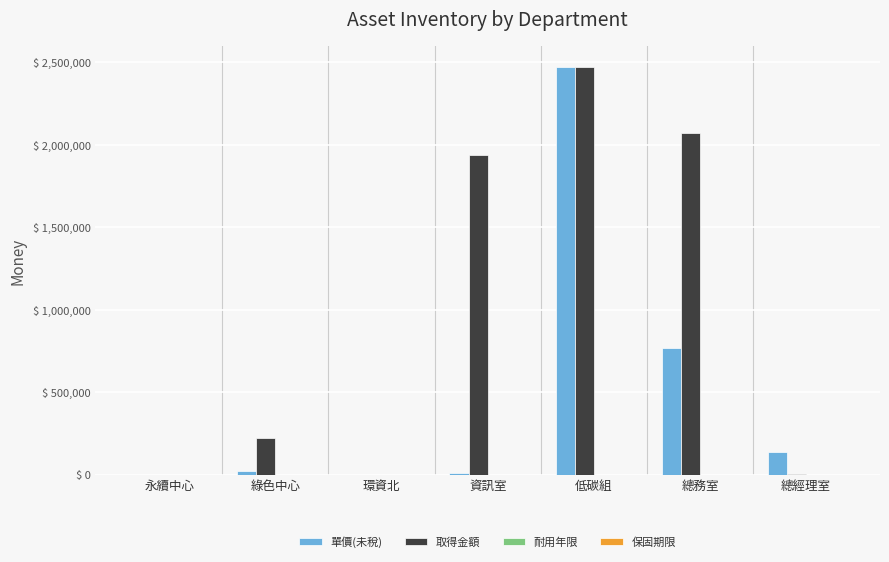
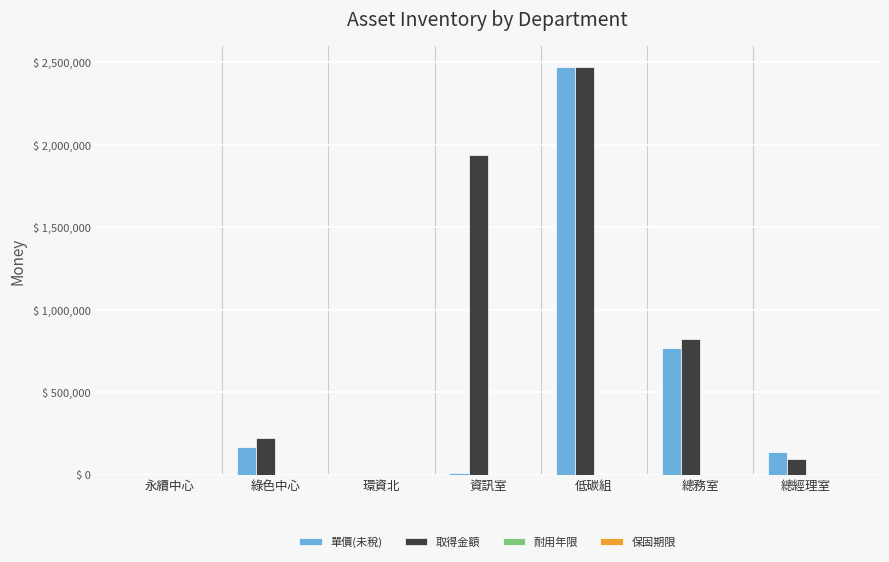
單價(未稅), 綠色中心: $ 20,000 -> $ 170,000
取得金額, 總務室: $ 2,070,000 -> $ 820,000
取得金額, 總經理室: $ 0 -> $ 100,000
